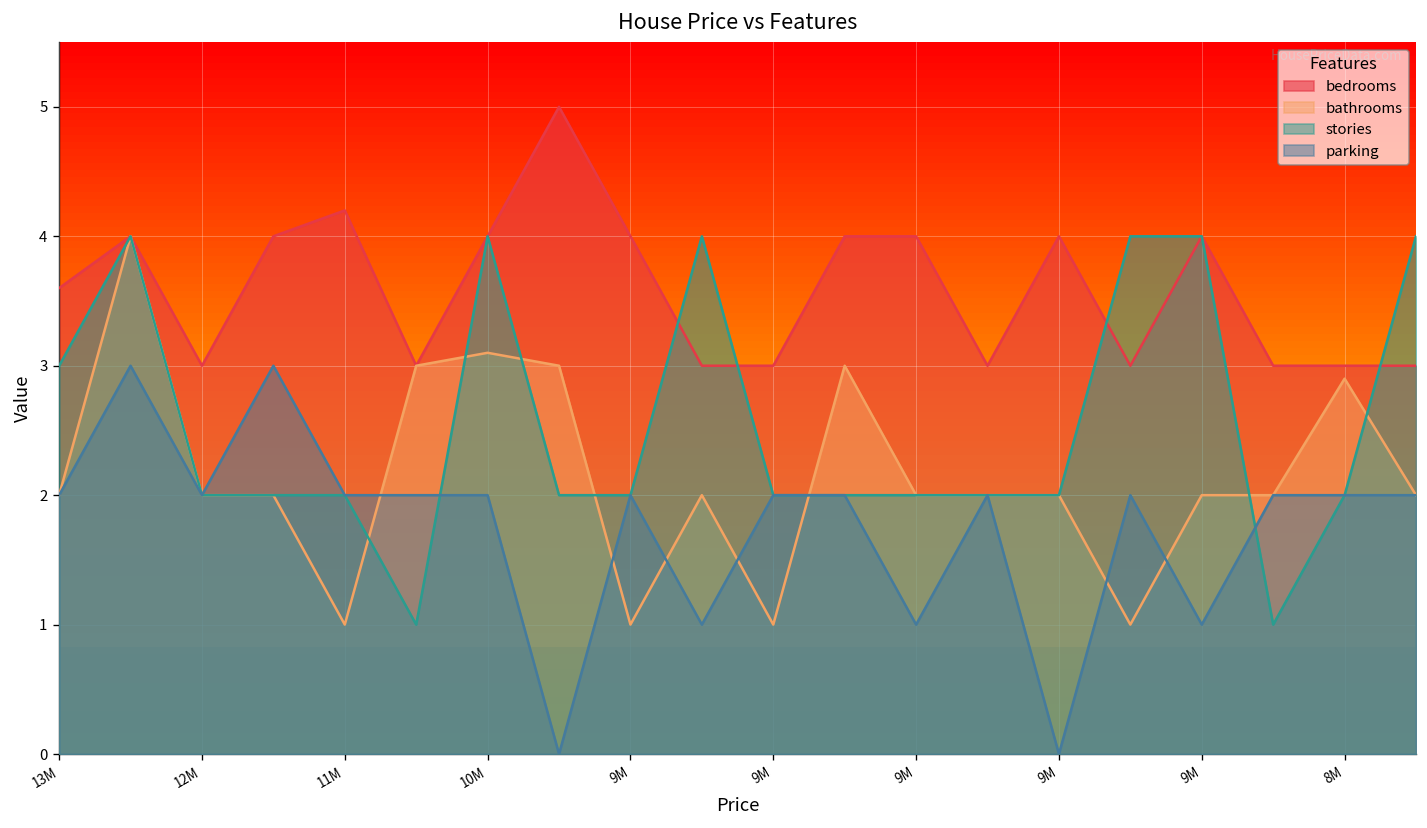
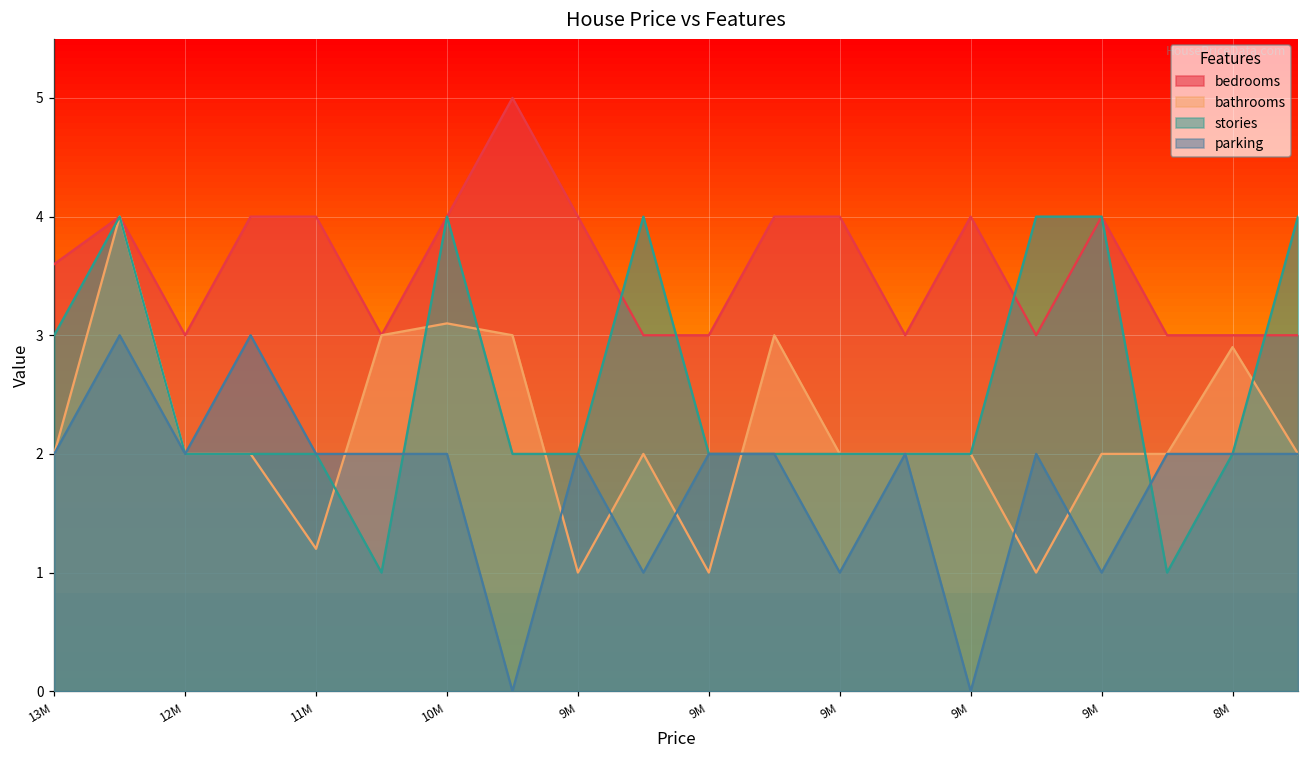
bedrooms, 11M: 4.2 -> 4.0
bathrooms, 11M: 1.0 -> 1.2
